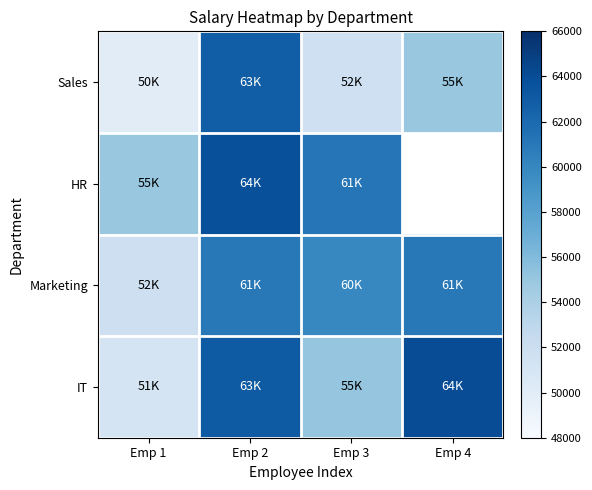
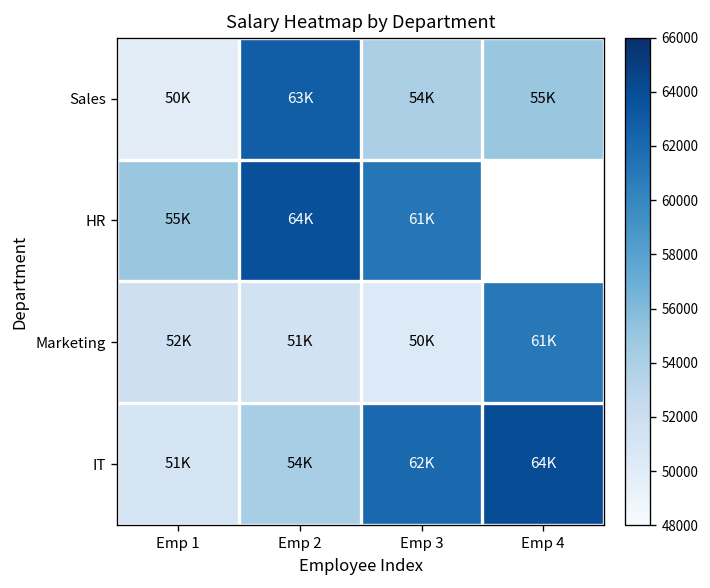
Sales, Emp 3: 52K -> 54K
Marketing, Emp 2: 61K -> 51K
Marketing, Emp 3: 60K -> 50K
IT, Emp 2: 63K -> 54K
IT, Emp 3: 55K -> 62K
